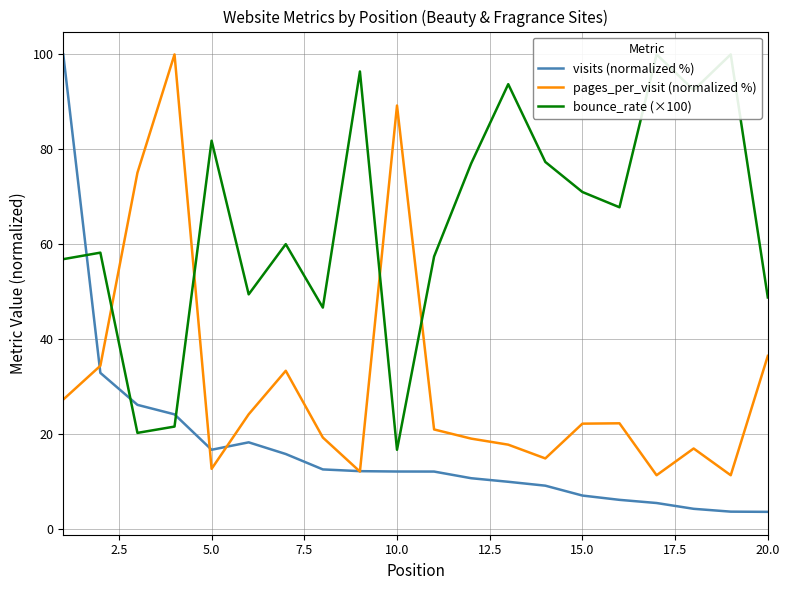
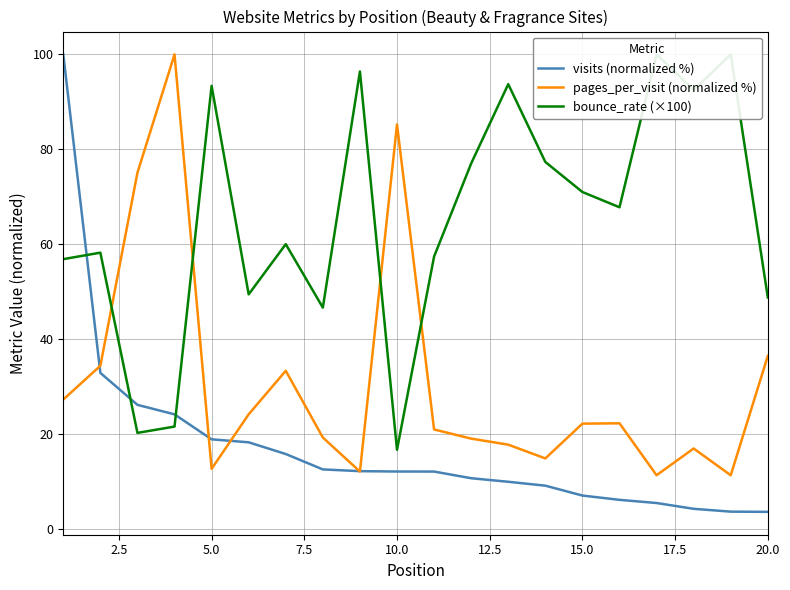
visits (normalized %), 5.0: 17 -> 19
bounce_rate (×100), 5.0: 82 -> 93
pages_per_visit (normalized %), 10.0: 89 -> 85
